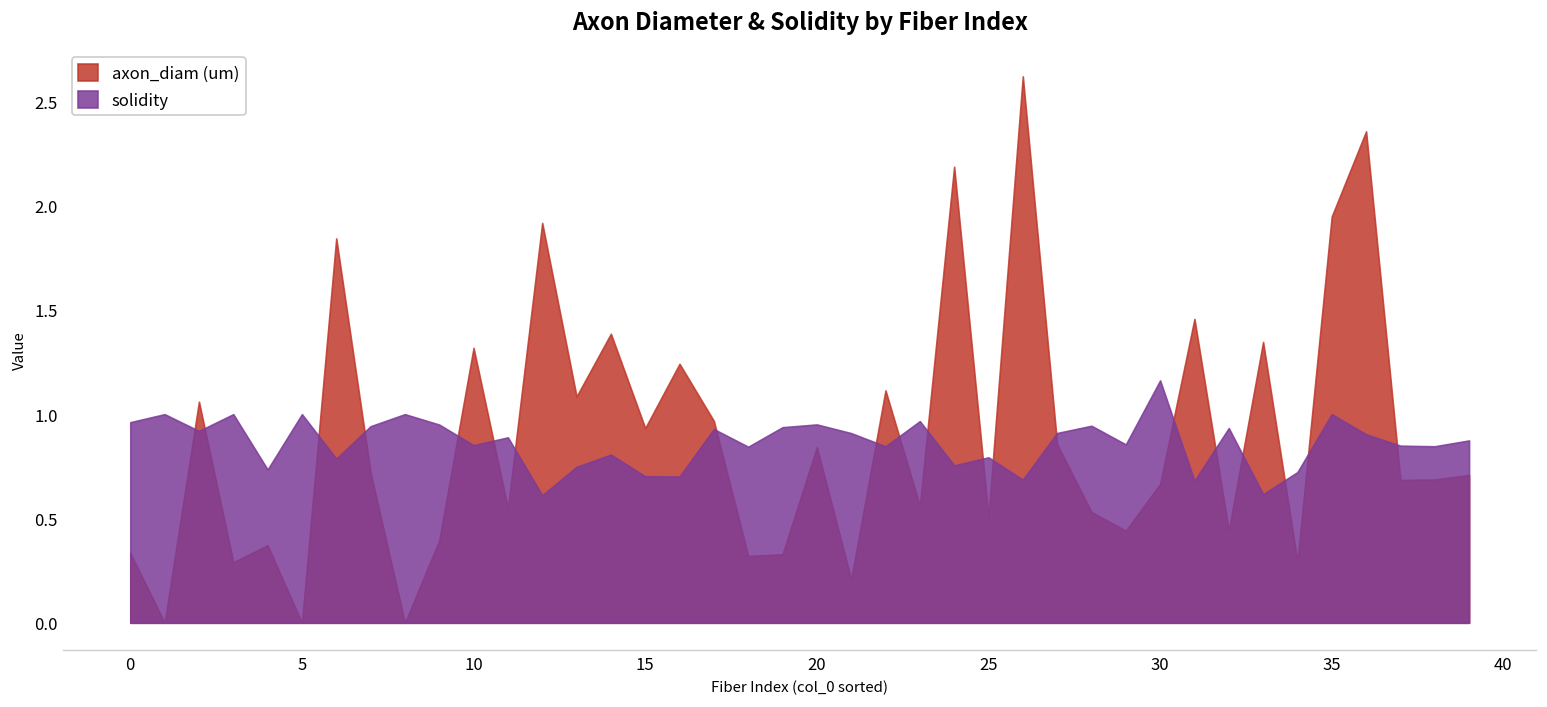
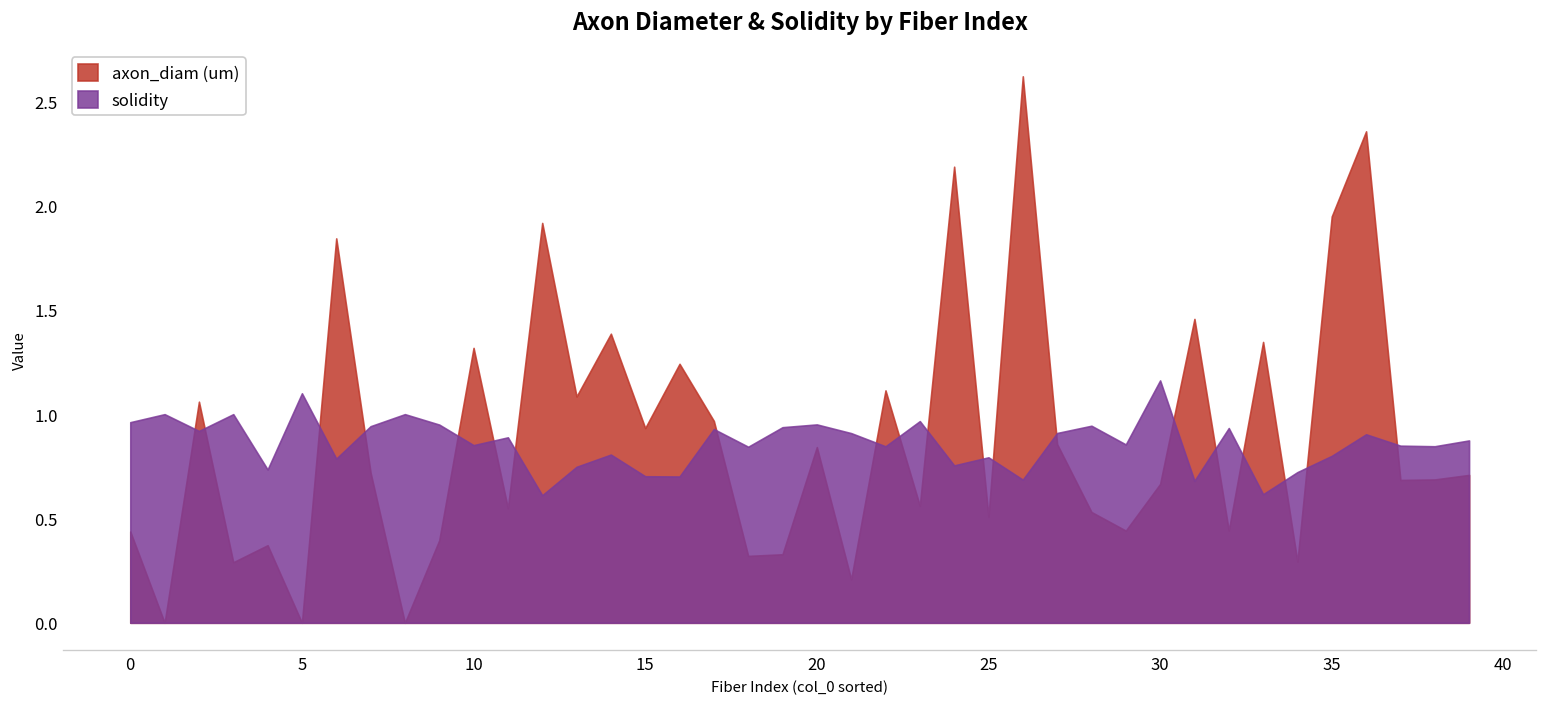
axon_diam (um), 0: 0.33 -> 0.44
solidity, 5: 1.0 -> 1.1
solidity, 35: 1.0 -> 0.8
